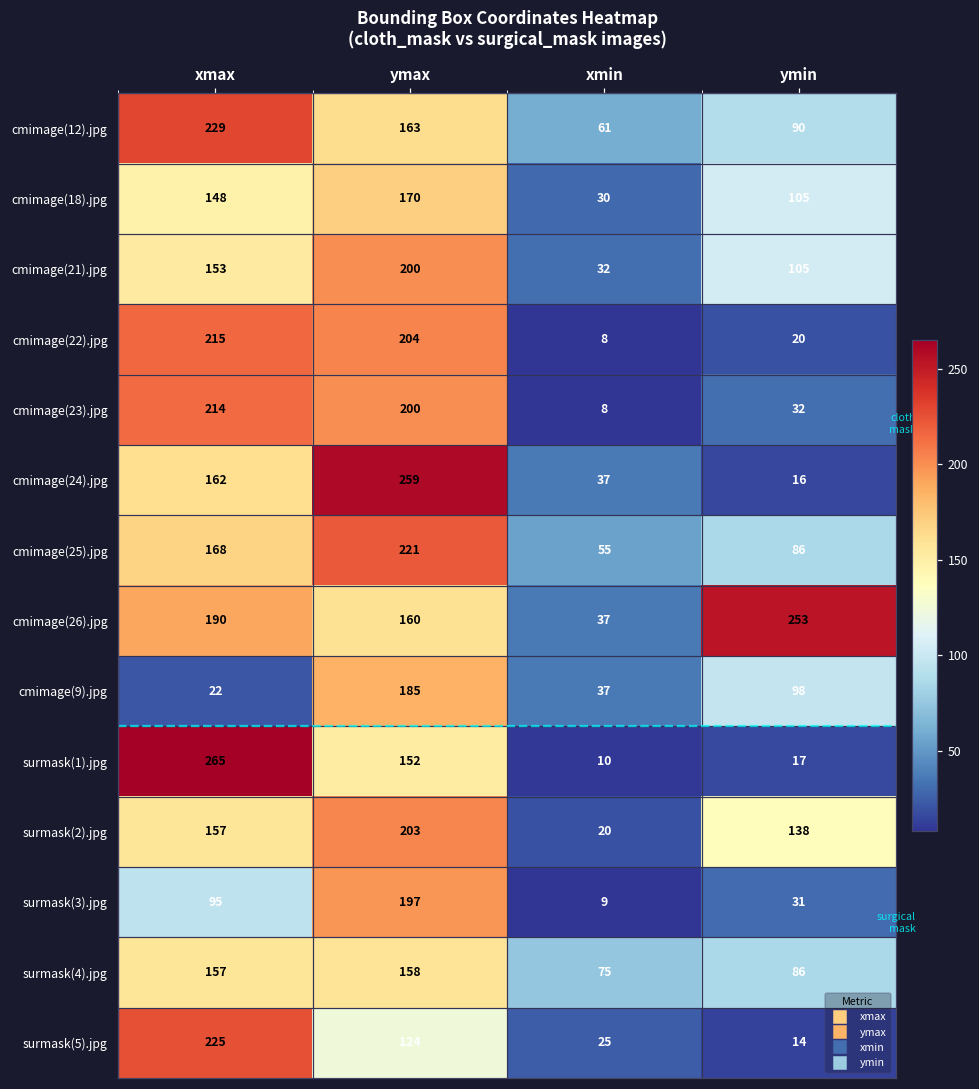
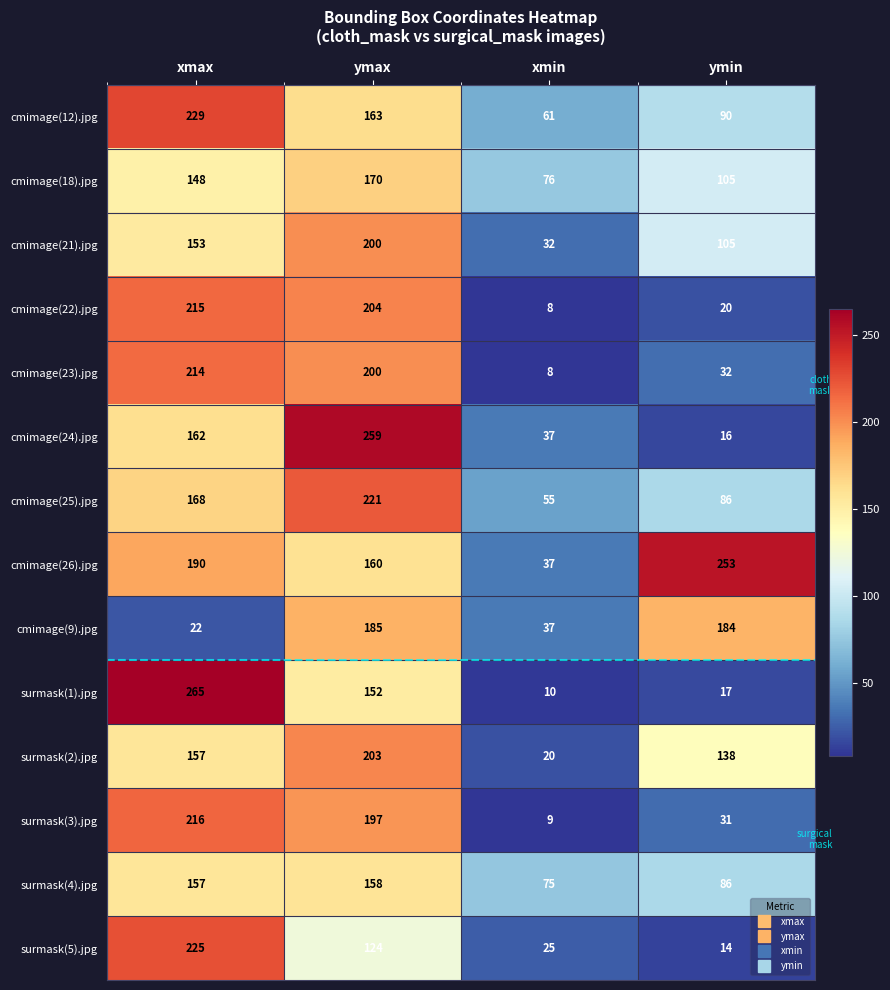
cmimage(18).jpg, xmin: 30 -> 76
cmimage(9).jpg, ymin: 98 -> 184
surmask(3).jpg, xmax: 95 -> 216
